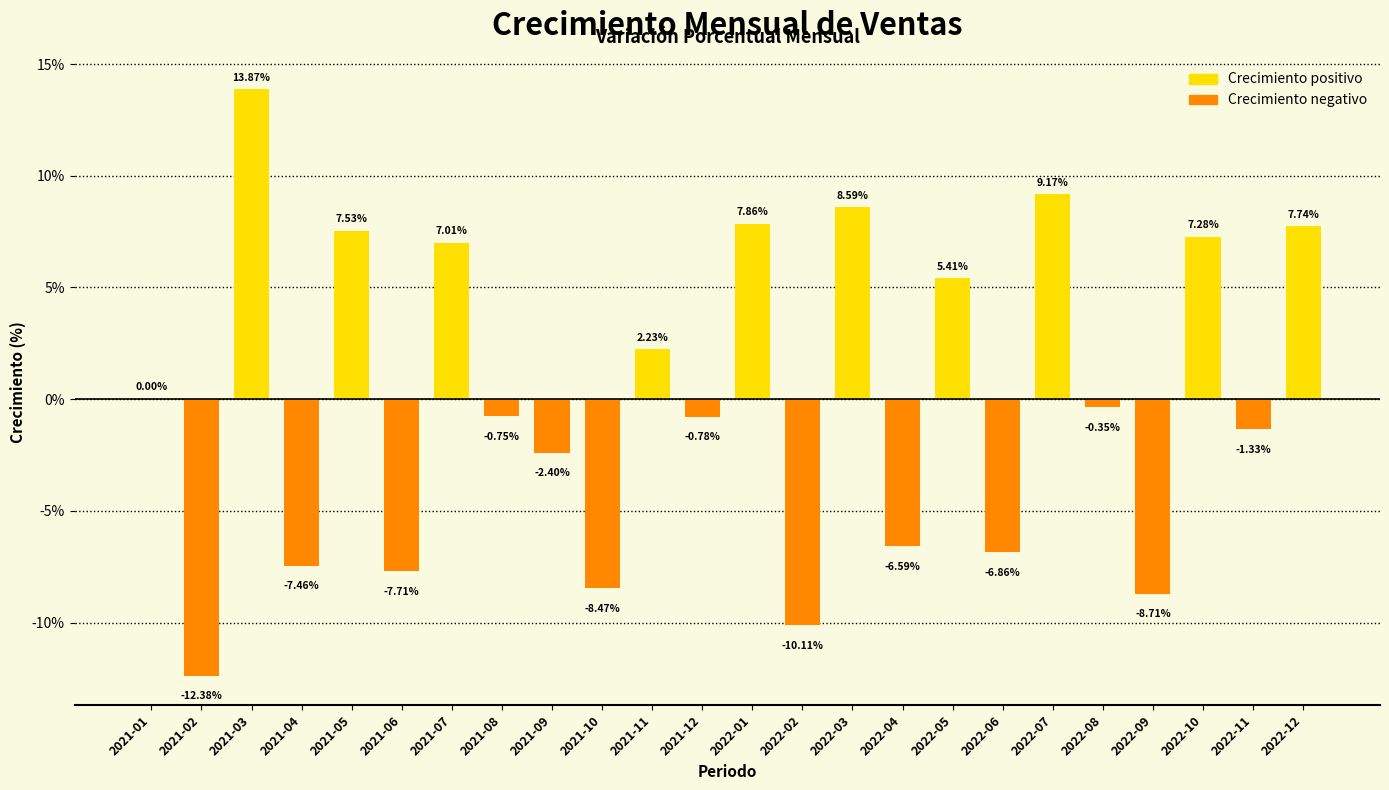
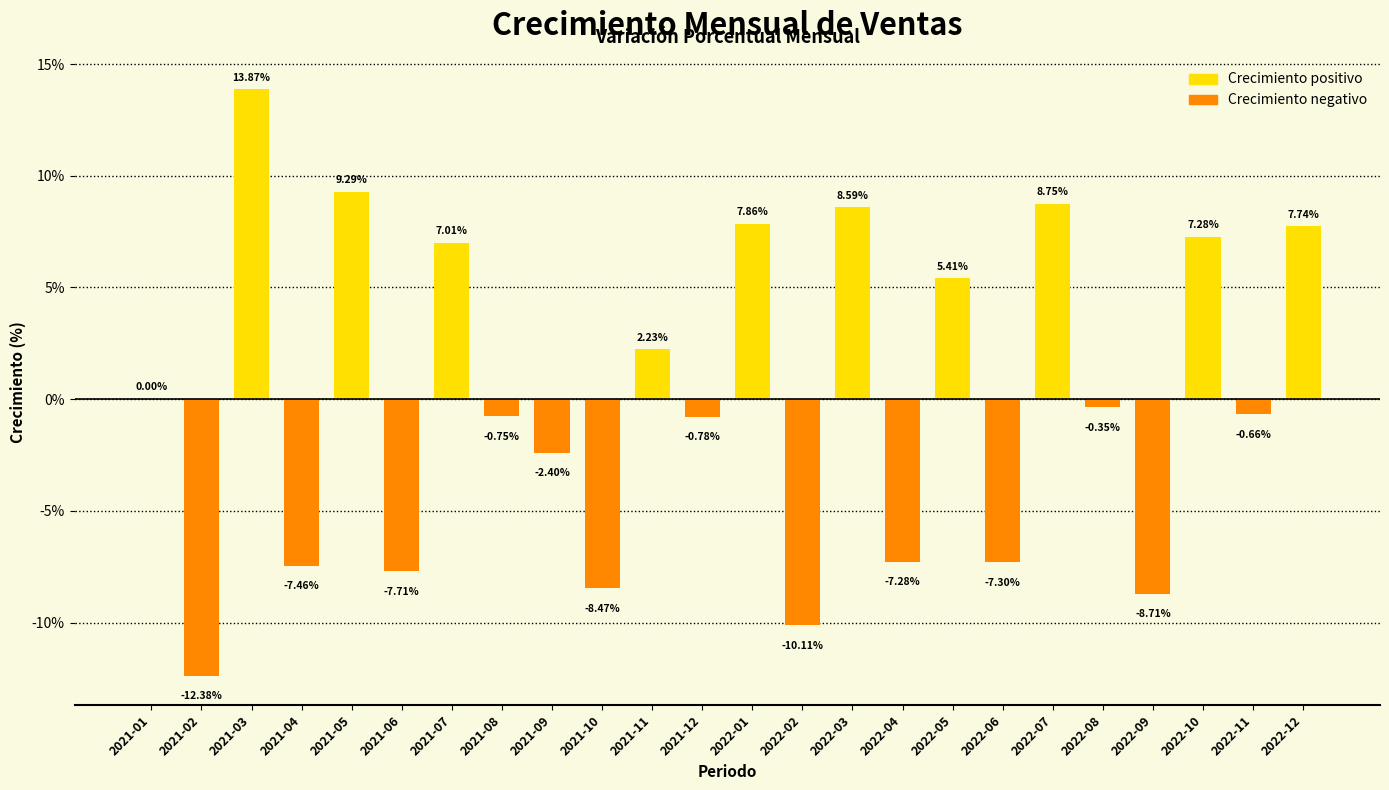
2021-05: 7.53% -> 9.29%
2022-04: -6.59% -> -7.28%
2022-06: -6.86% -> -7.30%
2022-07: 9.17% -> 8.75%
2022-11: -1.33% -> -0.66%
